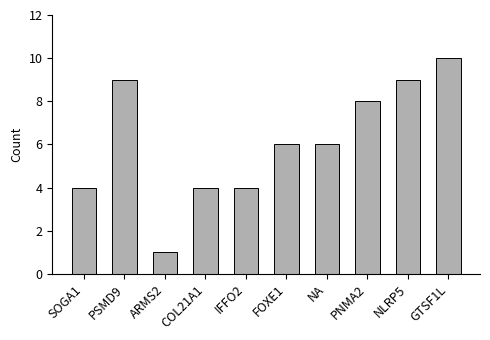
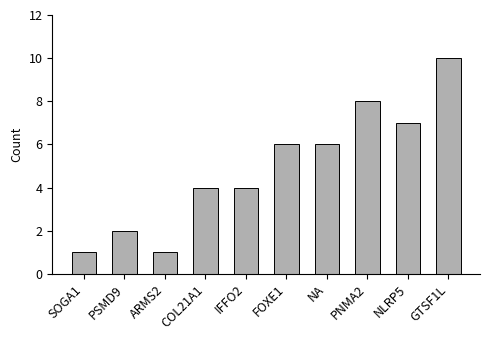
SOGA1: 4 -> 1
PSMD9: 9 -> 2
NLRP5: 9 -> 7
